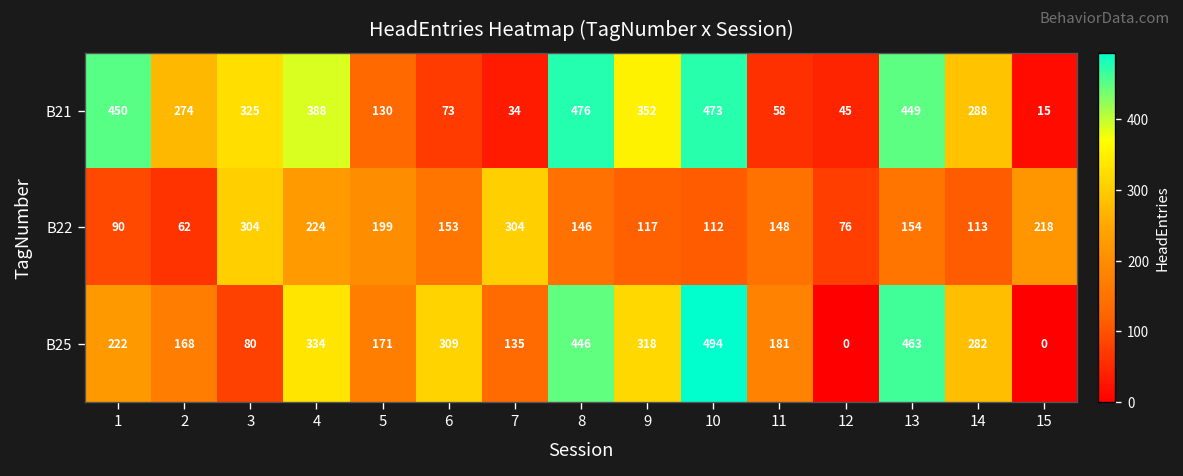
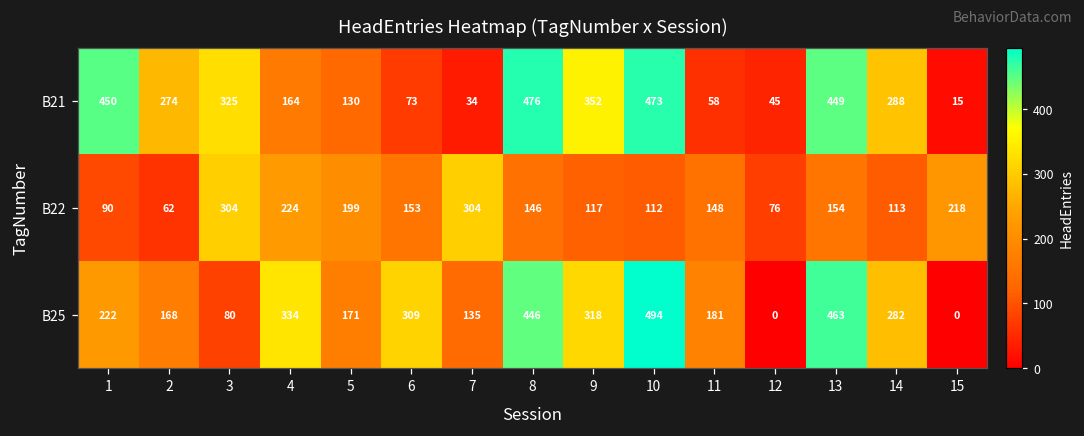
B21, 4: 388 -> 164
